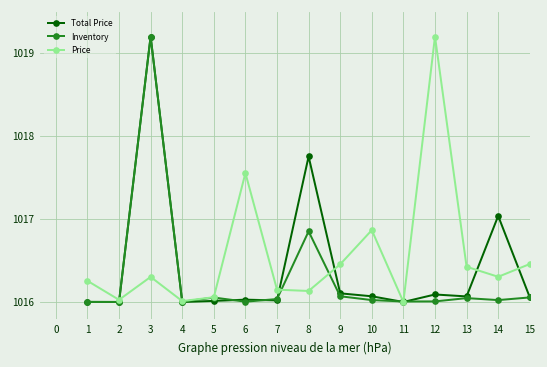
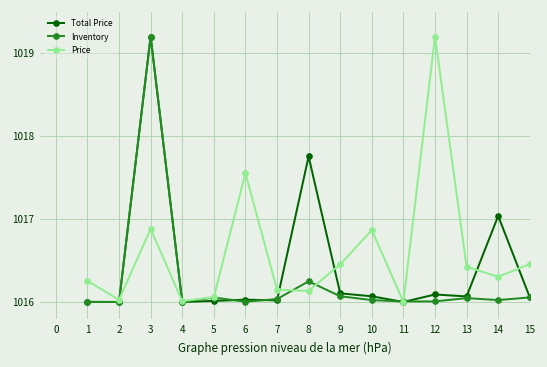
Price, 3: 1016.3 -> 1016.9
Inventory, 8: 1016.9 -> 1016.2
